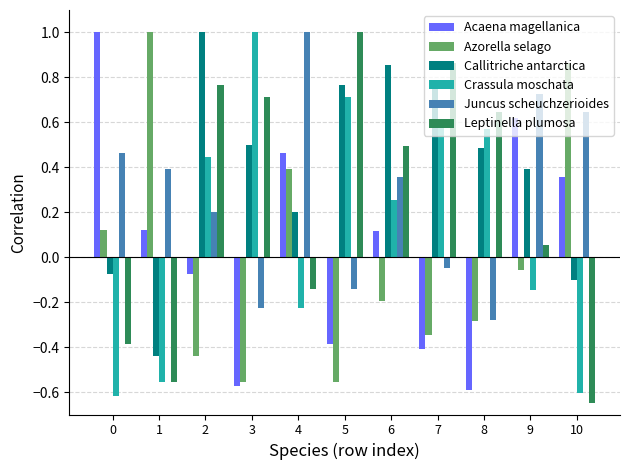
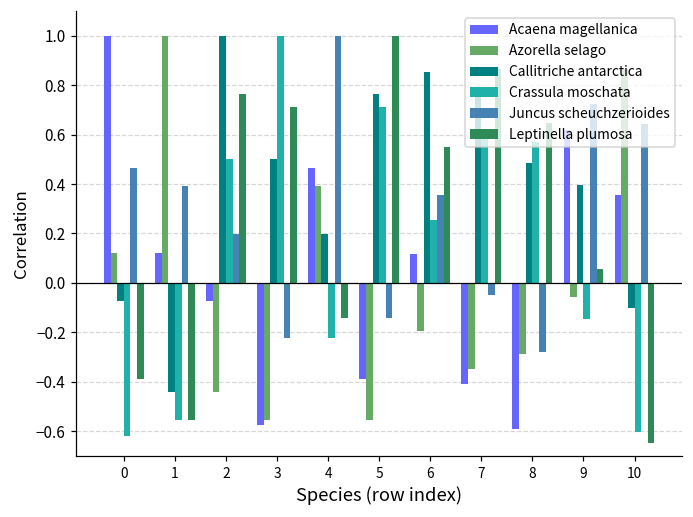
Crassula moschata, 2: 0.45 -> 0.50
Leptinella plumosa, 6: 0.50 -> 0.55
